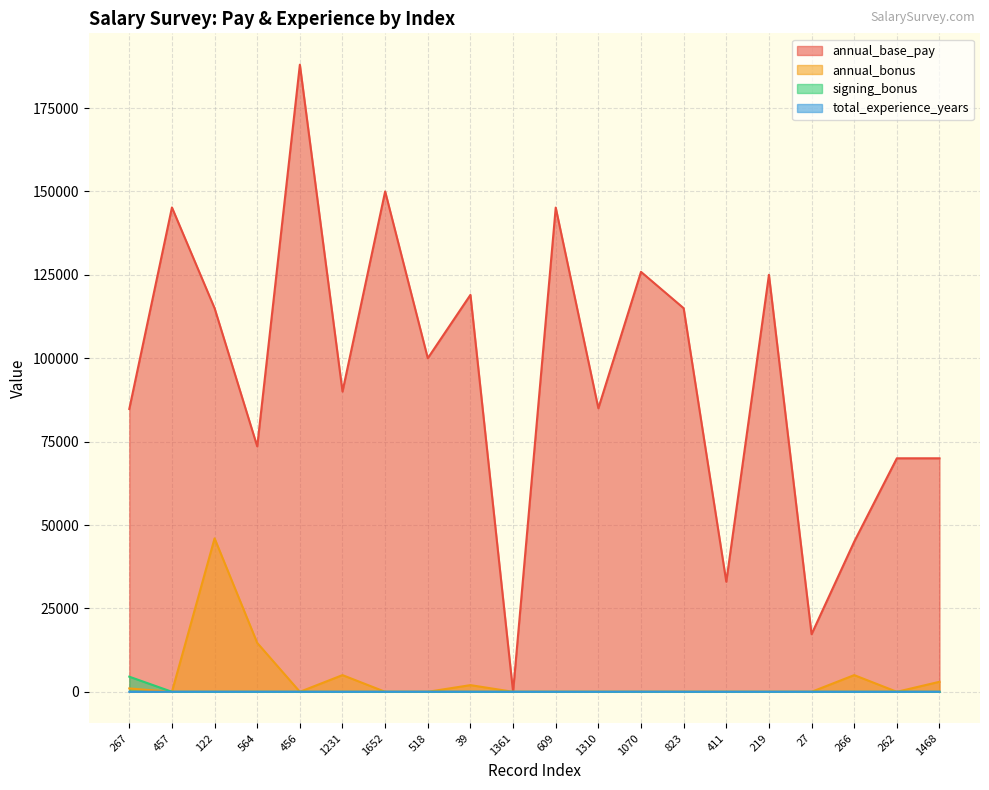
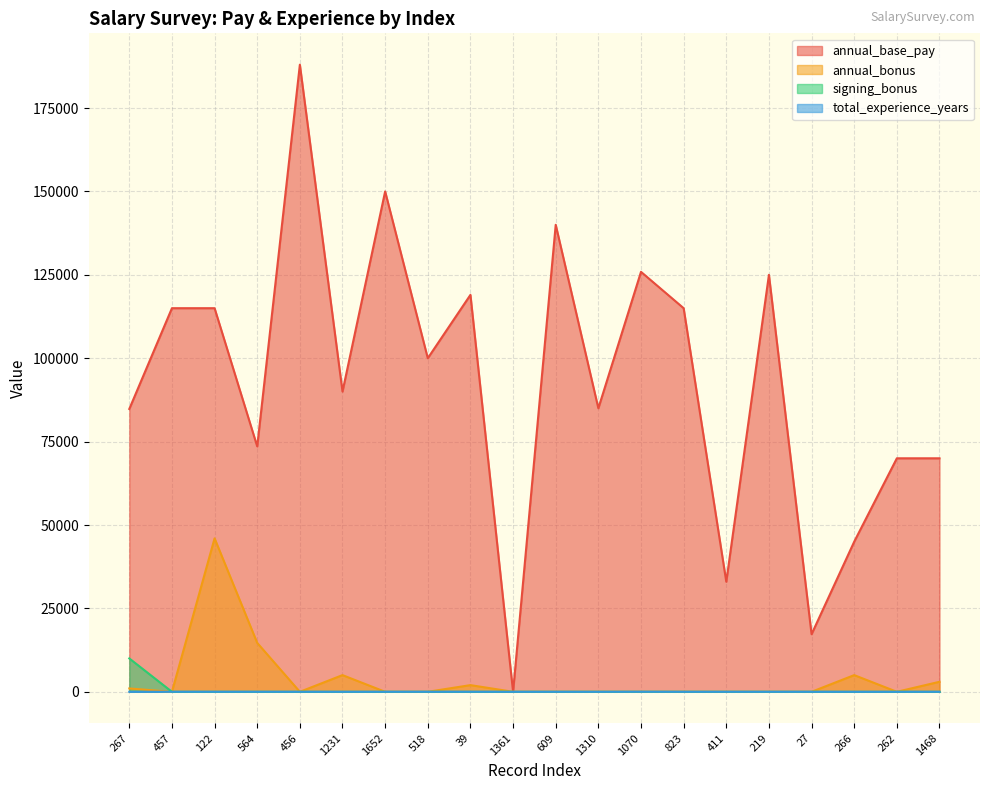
signing_bonus, 267: 5000 -> 10000
annual_base_pay, 457: 145000 -> 115000
annual_base_pay, 609: 145000 -> 140000
